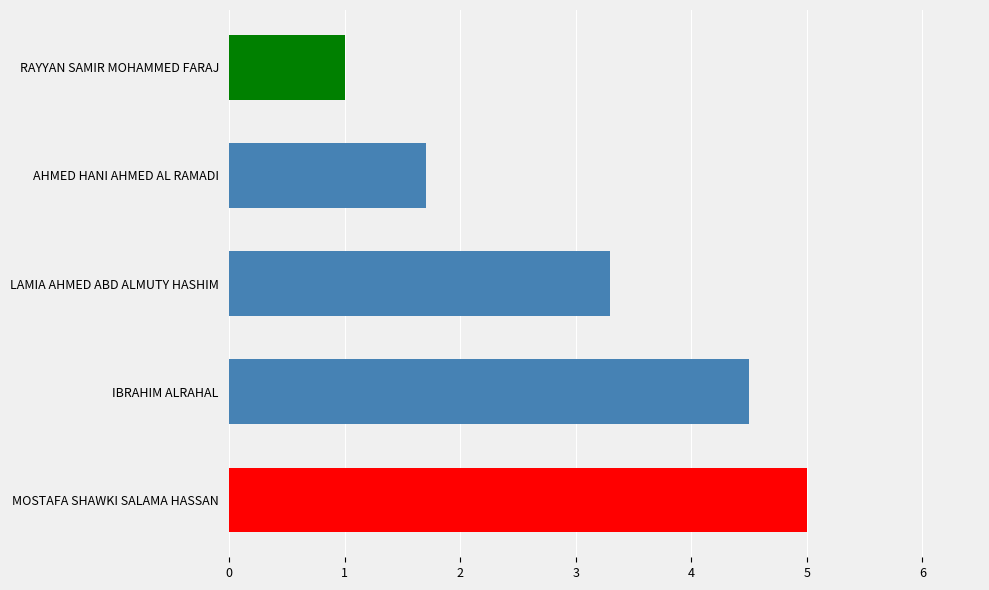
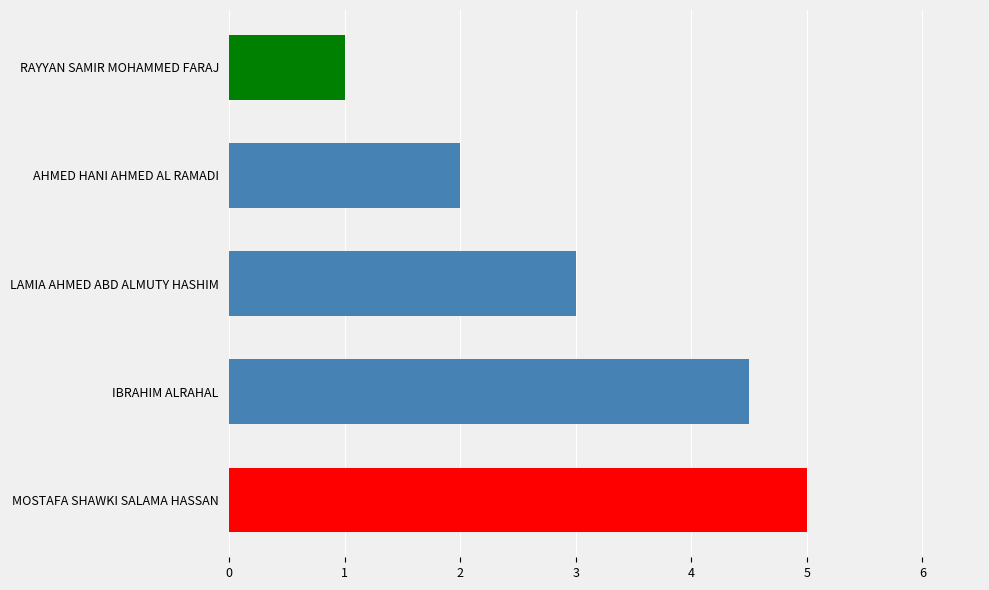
AHMED HANI AHMED AL RAMADI: 1.7 -> 2.0
LAMIA AHMED ABD ALMUTY HASHIM: 3.3 -> 3.0
